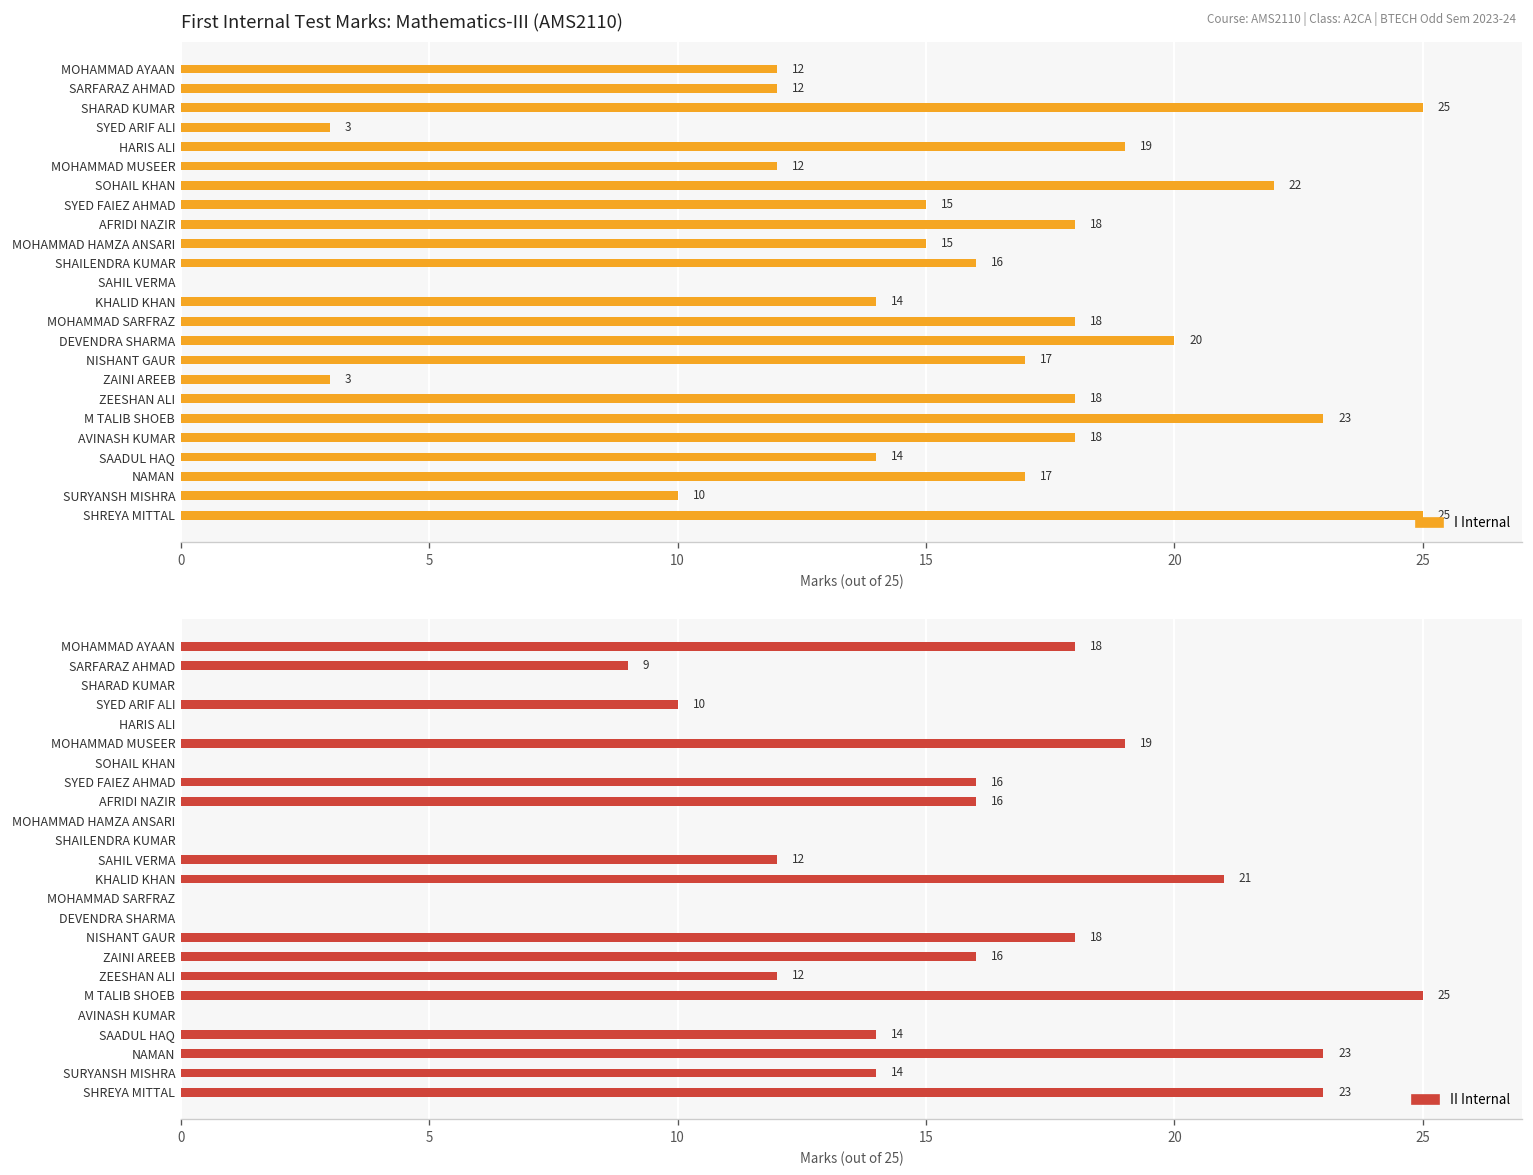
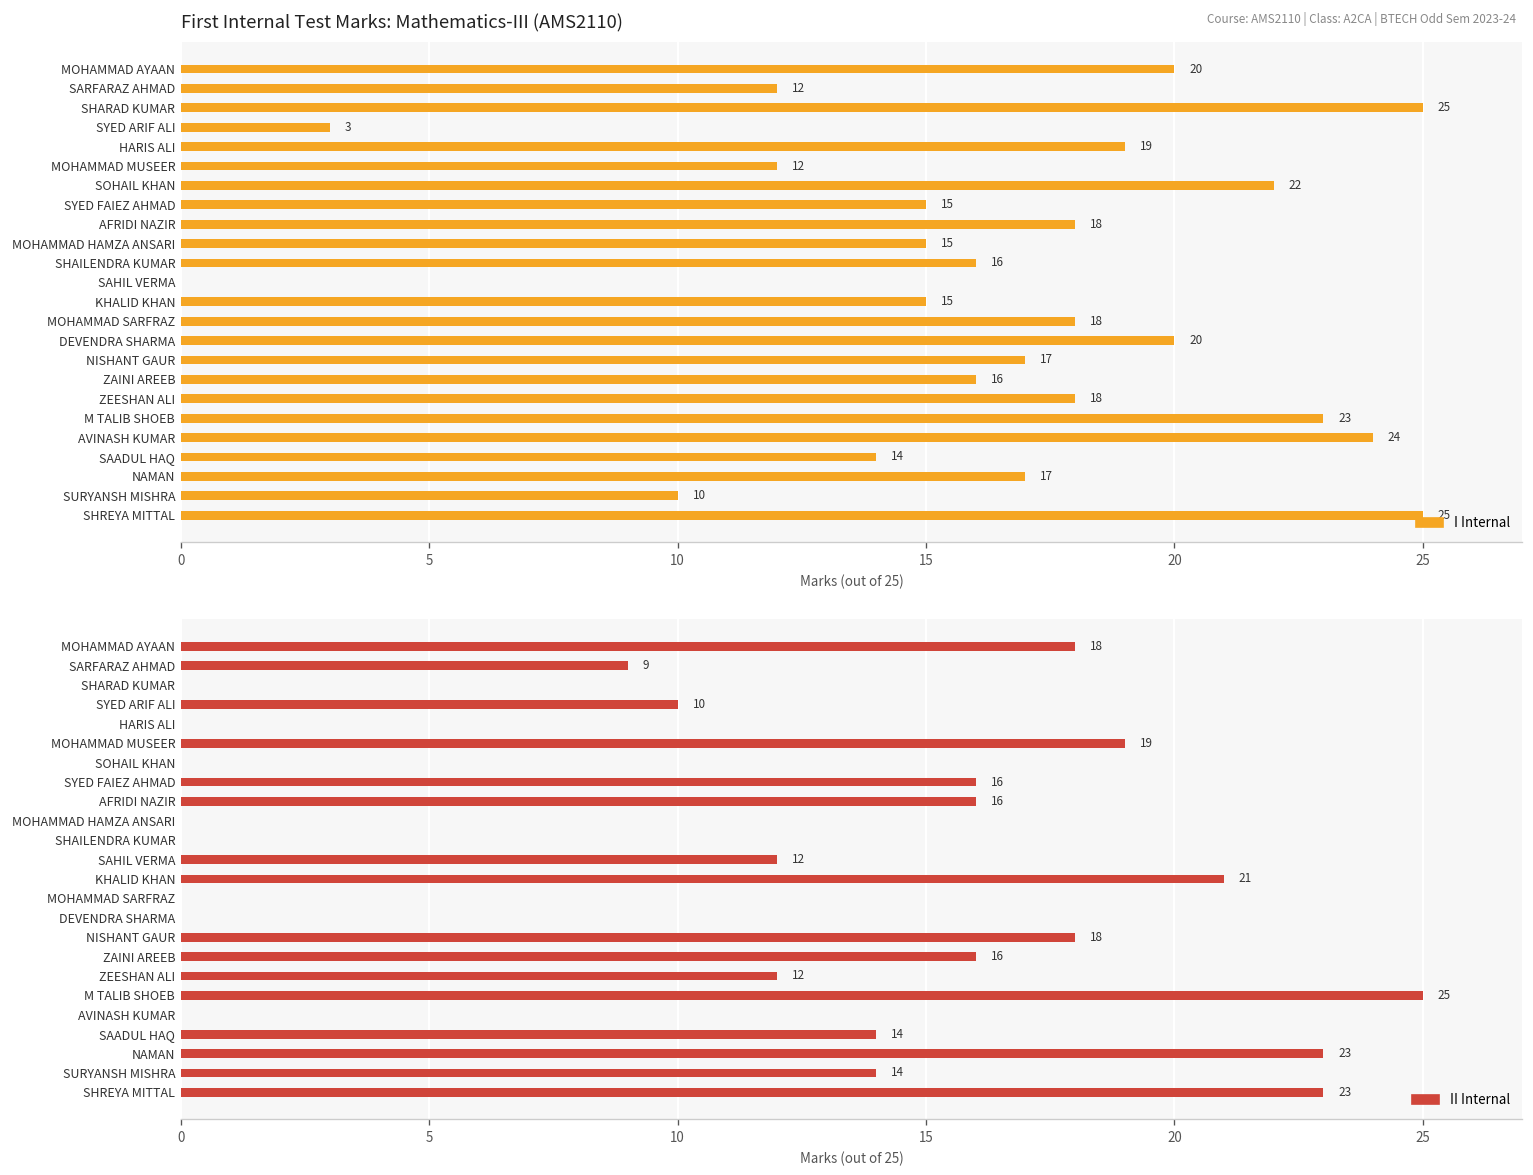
First Internal Test Marks: Mathematics-III (AMS2110), MOHAMMAD AYAAN: 12 -> 20
First Internal Test Marks: Mathematics-III (AMS2110), KHALID KHAN: 14 -> 15
First Internal Test Marks: Mathematics-III (AMS2110), ZAINI AREEB: 3 -> 16
First Internal Test Marks: Mathematics-III (AMS2110), AVINASH KUMAR: 18 -> 24
